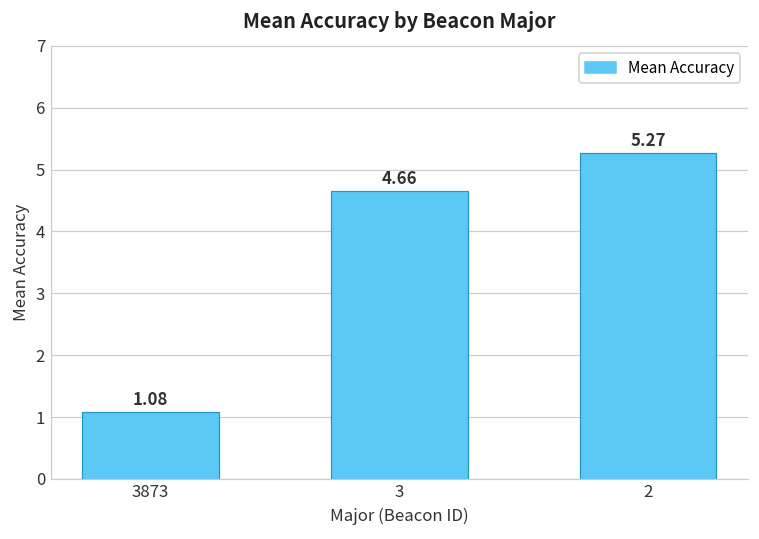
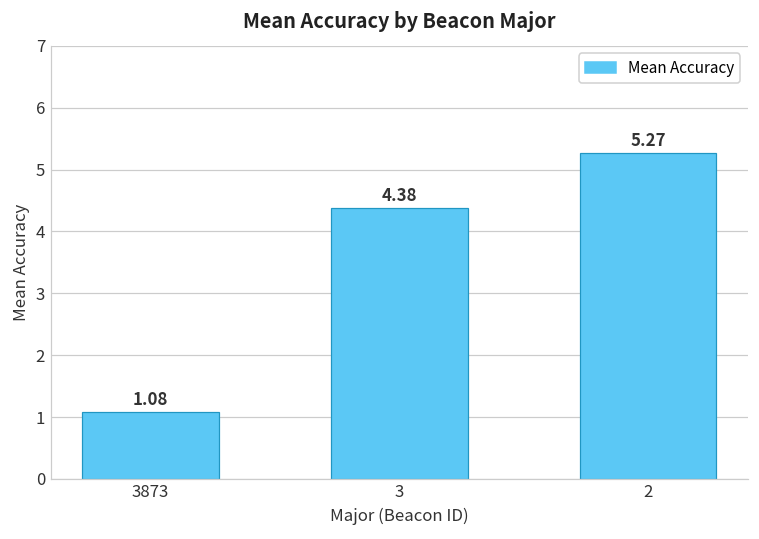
3: 4.66 -> 4.38
